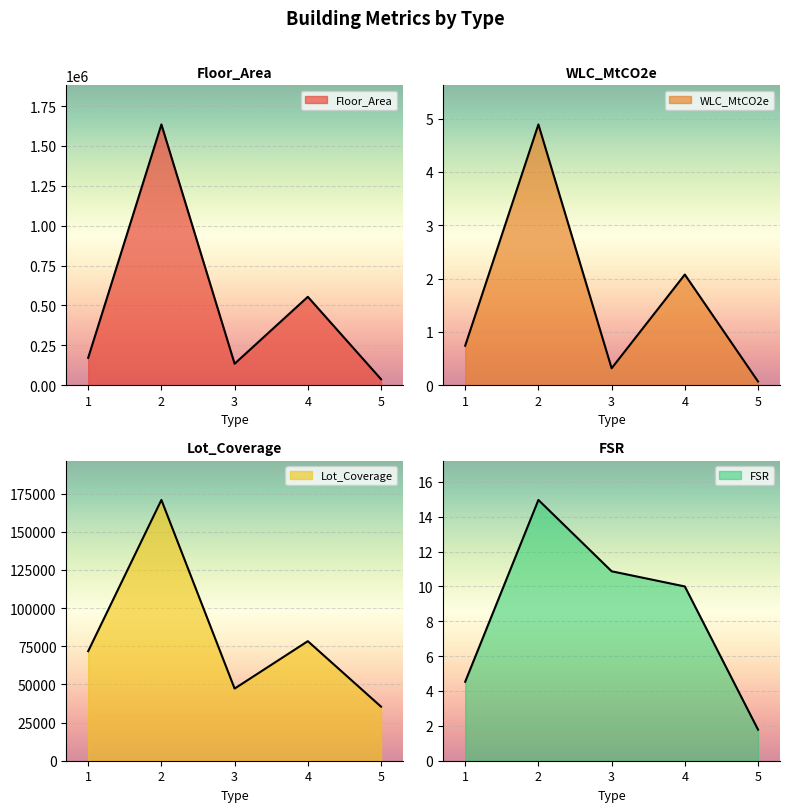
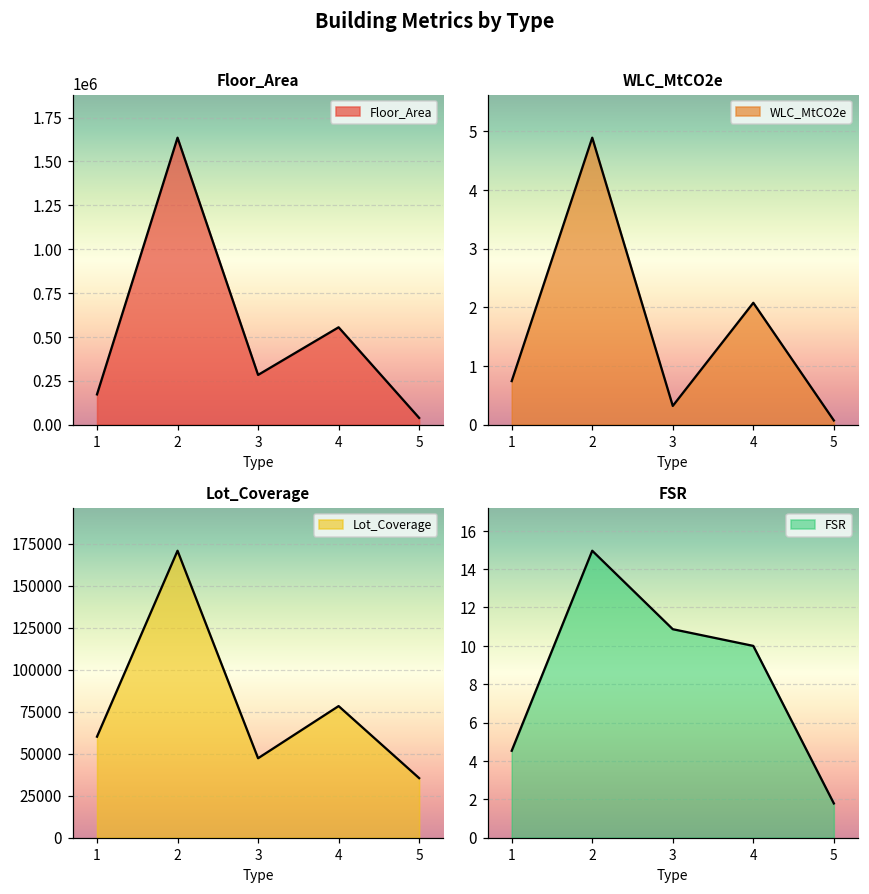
Floor_Area, 3: 130000 -> 280000
Lot_Coverage, 1: 72000 -> 60000
